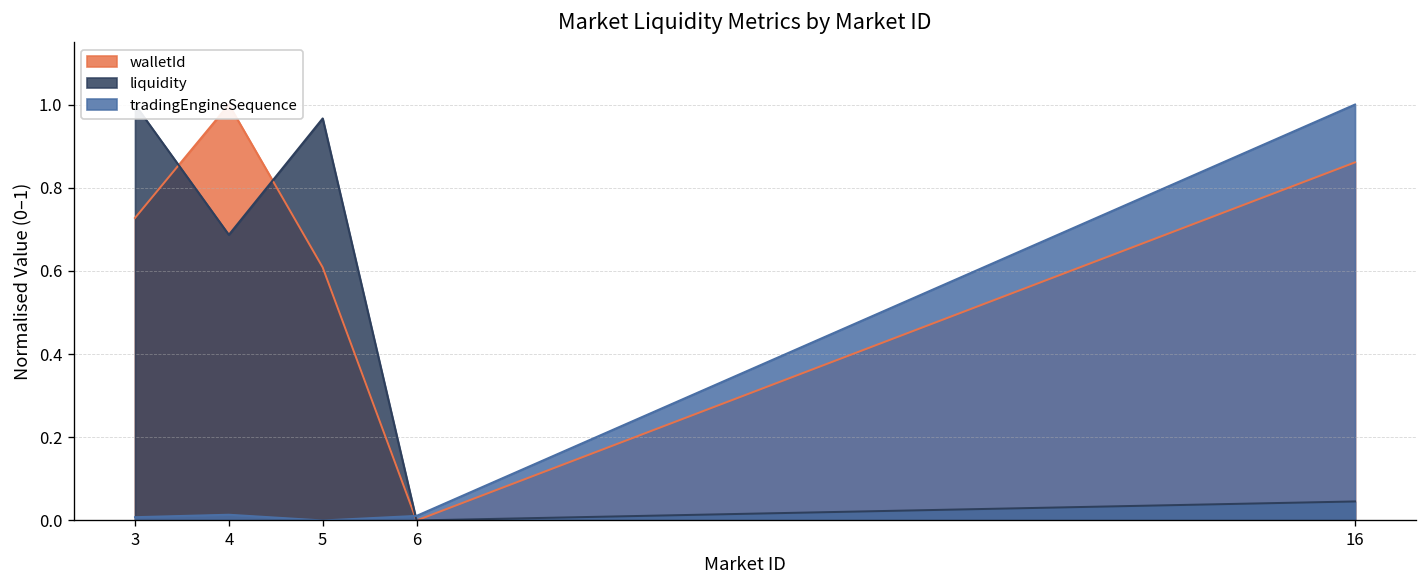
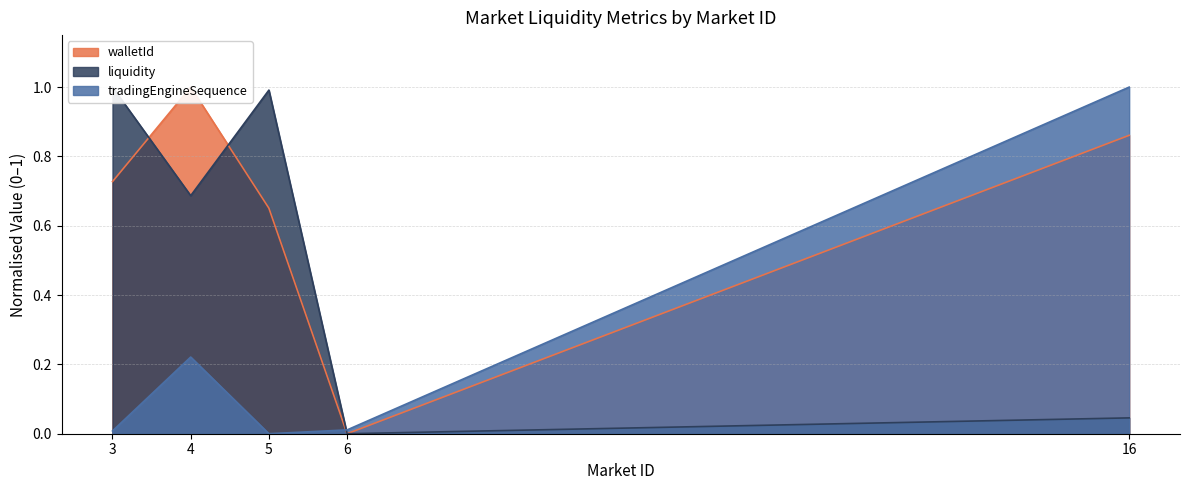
tradingEngineSequence, 4: 0.01 -> 0.22
walletId, 5: 0.61 -> 0.65
liquidity, 5: 0.97 -> 0.99
